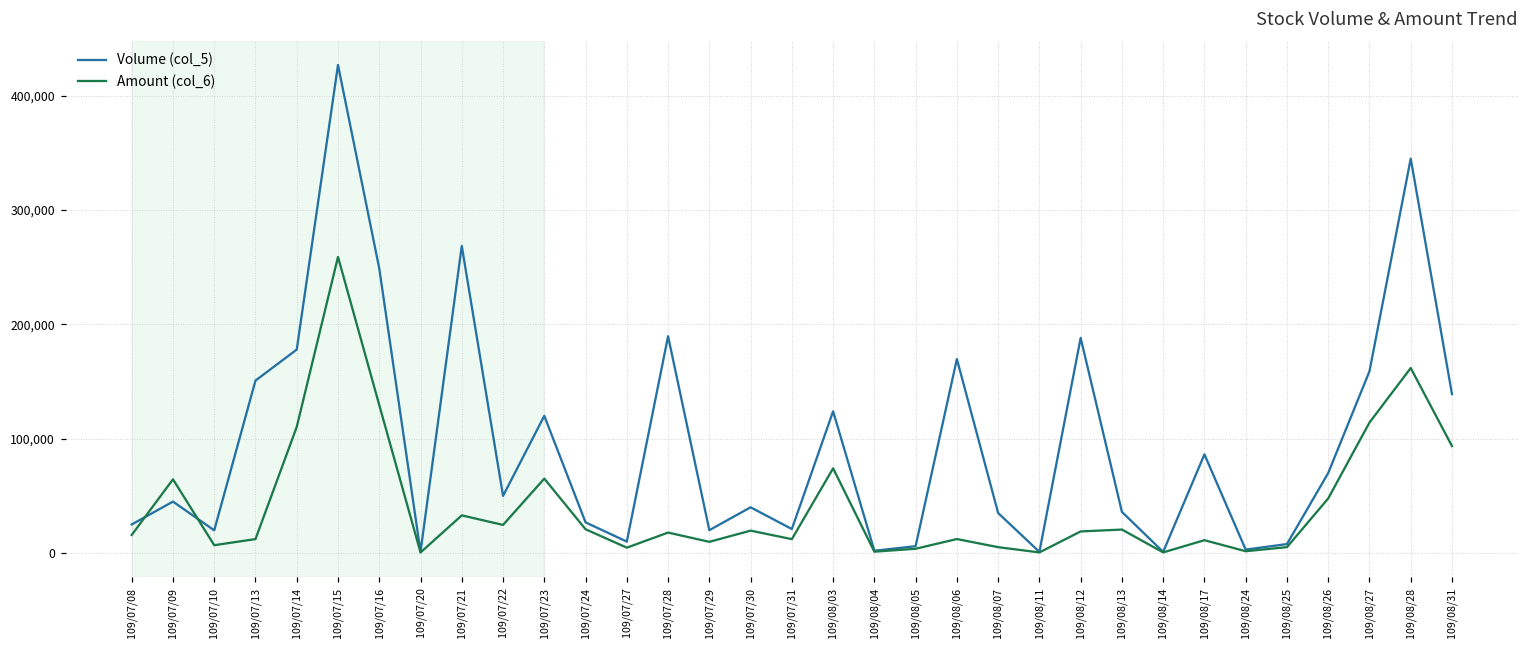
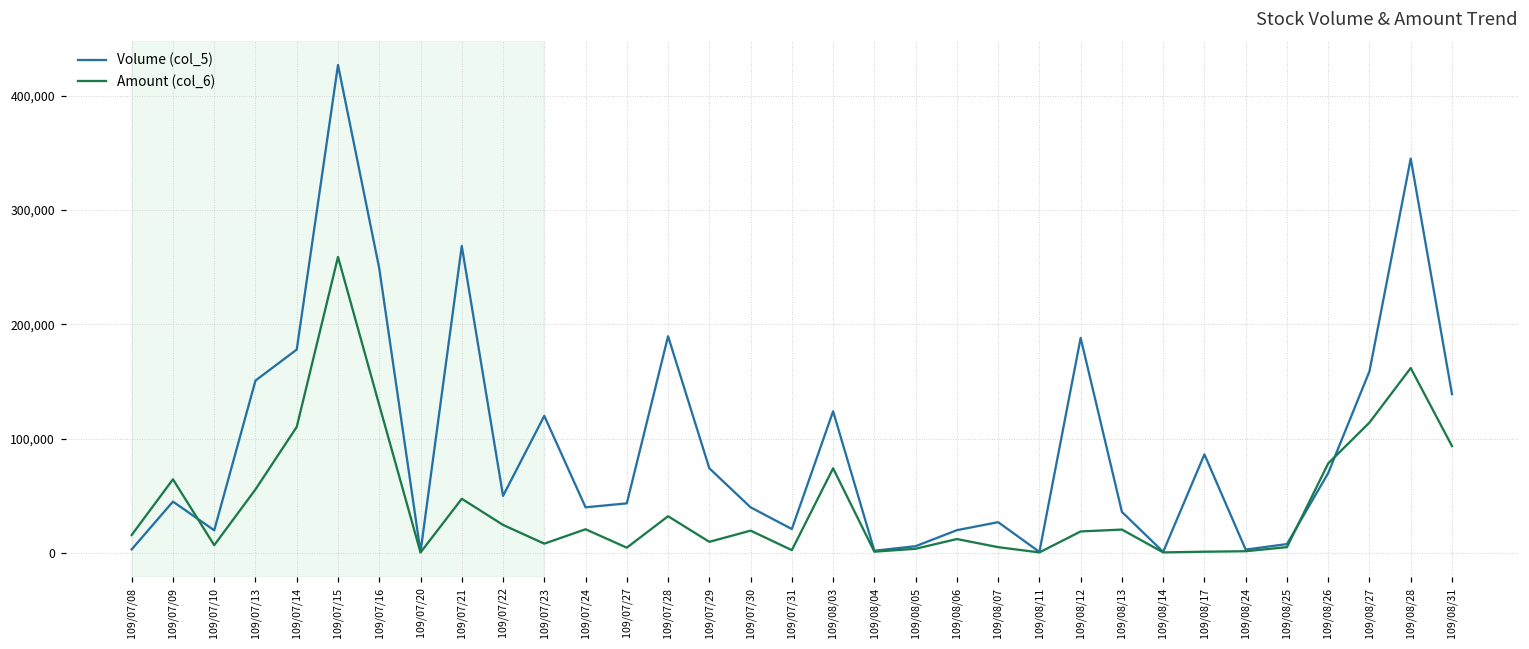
Volume (col_5), 109/07/08: 25,000 -> 3,000
Amount (col_6), 109/07/13: 12,000 -> 56,000
Amount (col_6), 109/07/21: 33,000 -> 47,000
Amount (col_6), 109/07/23: 65,000 -> 8,000
Volume (col_5), 109/07/24: 27,000 -> 40,000
Volume (col_5), 109/07/27: 10,000 -> 43,000
Amount (col_6), 109/07/28: 18,000 -> 32,000
Volume (col_5), 109/07/29: 20,000 -> 74,000
Amount (col_6), 109/07/31: 12,000 -> 3,000
Volume (col_5), 109/08/06: 170,000 -> 20,000
Volume (col_5), 109/08/07: 35,000 -> 27,000
Amount (col_6), 109/08/17: 11,000 -> 1,000
Amount (col_6), 109/08/26: 48,000 -> 78,000
